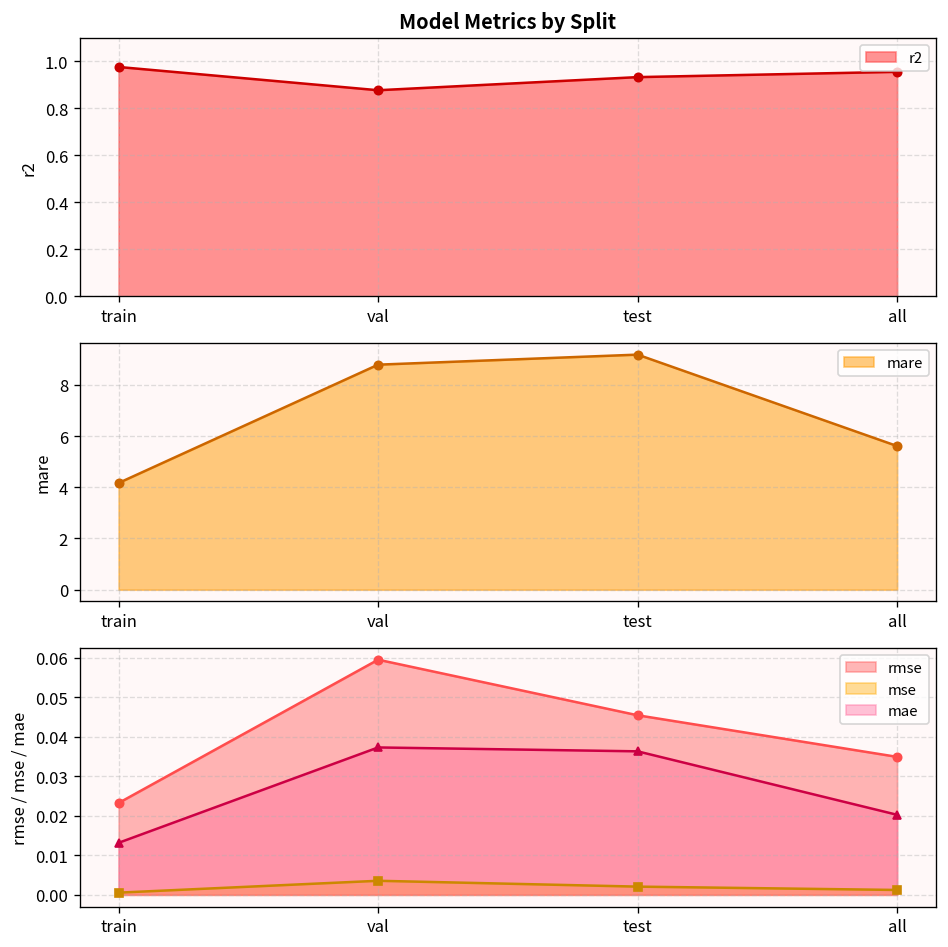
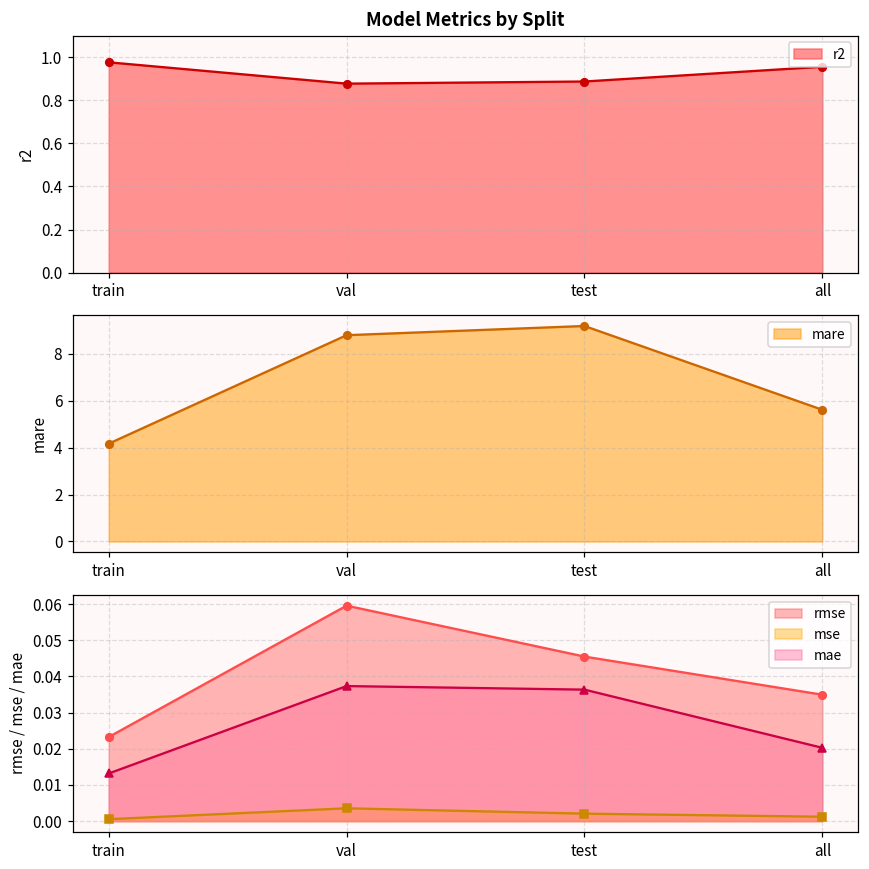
Model Metrics by Split, test: 0.93 -> 0.89
